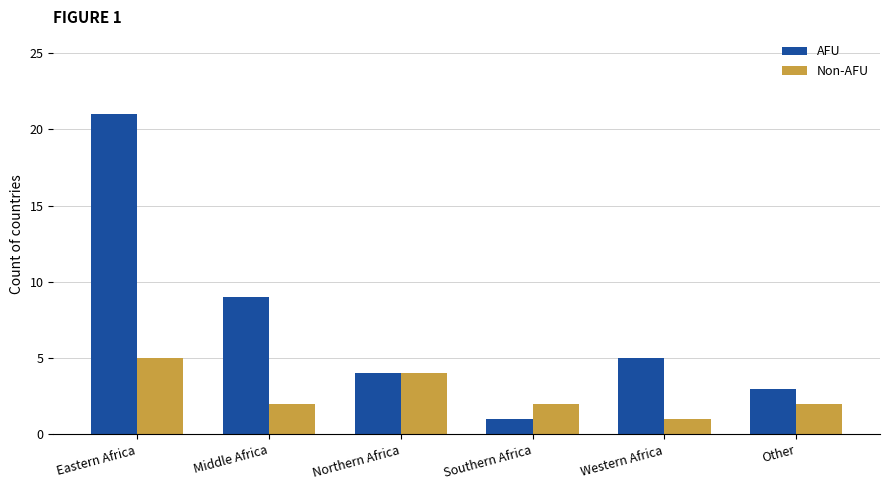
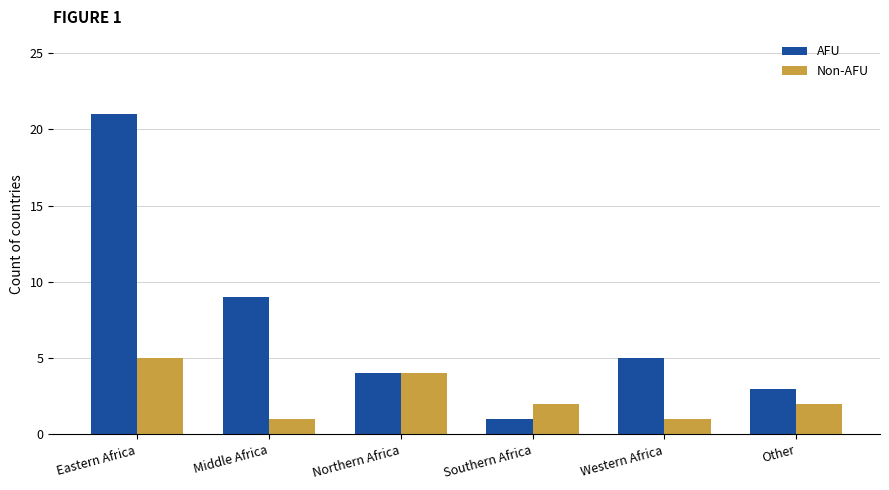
Non-AFU, Middle Africa: 2 -> 1
